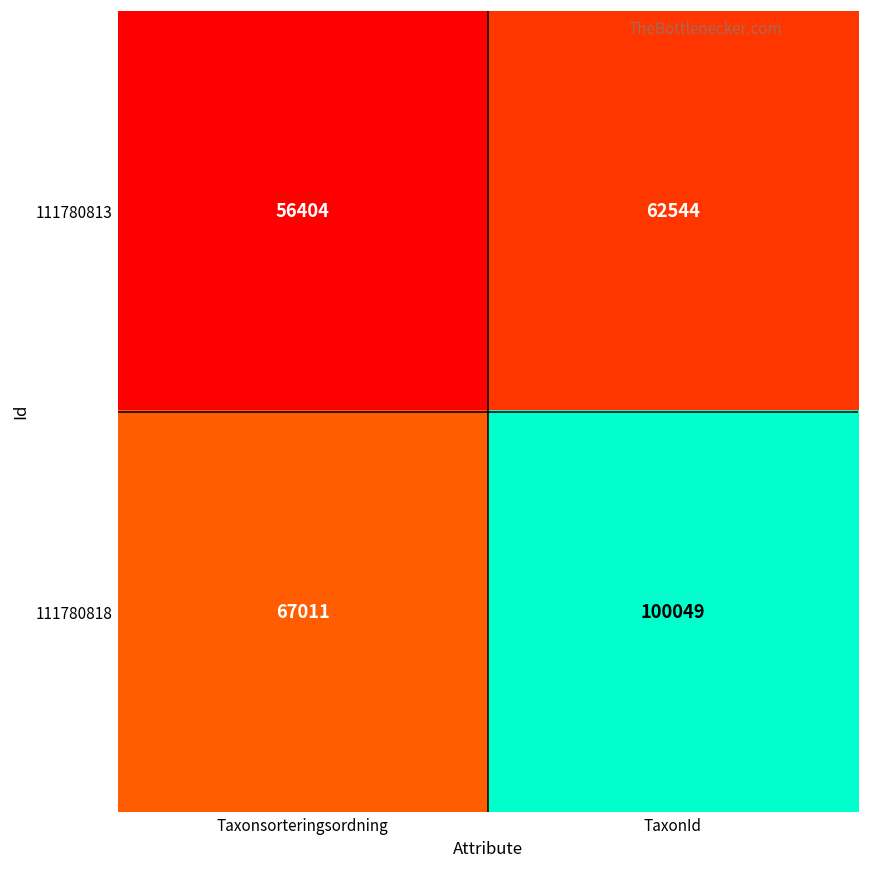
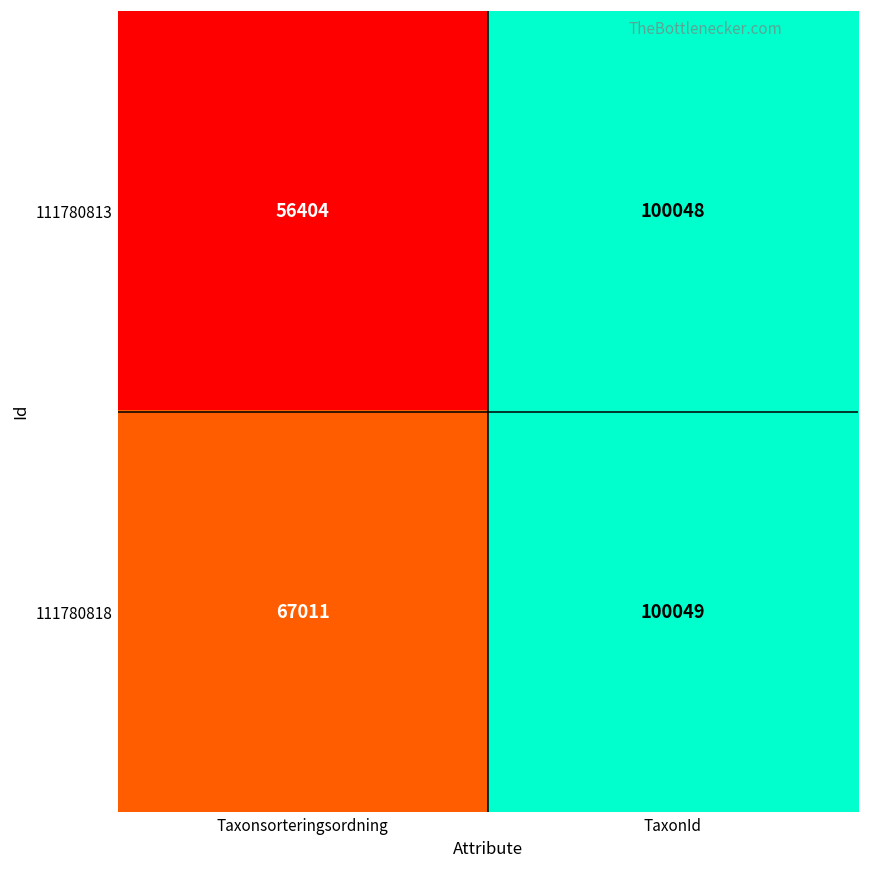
111780813, TaxonId: 62544 -> 100048
